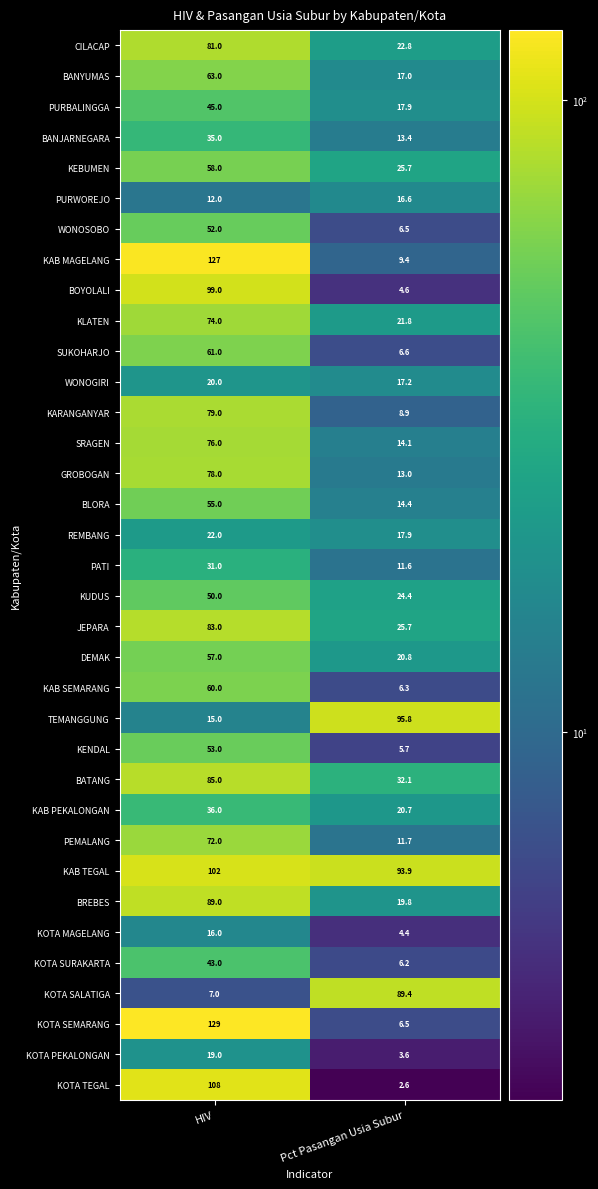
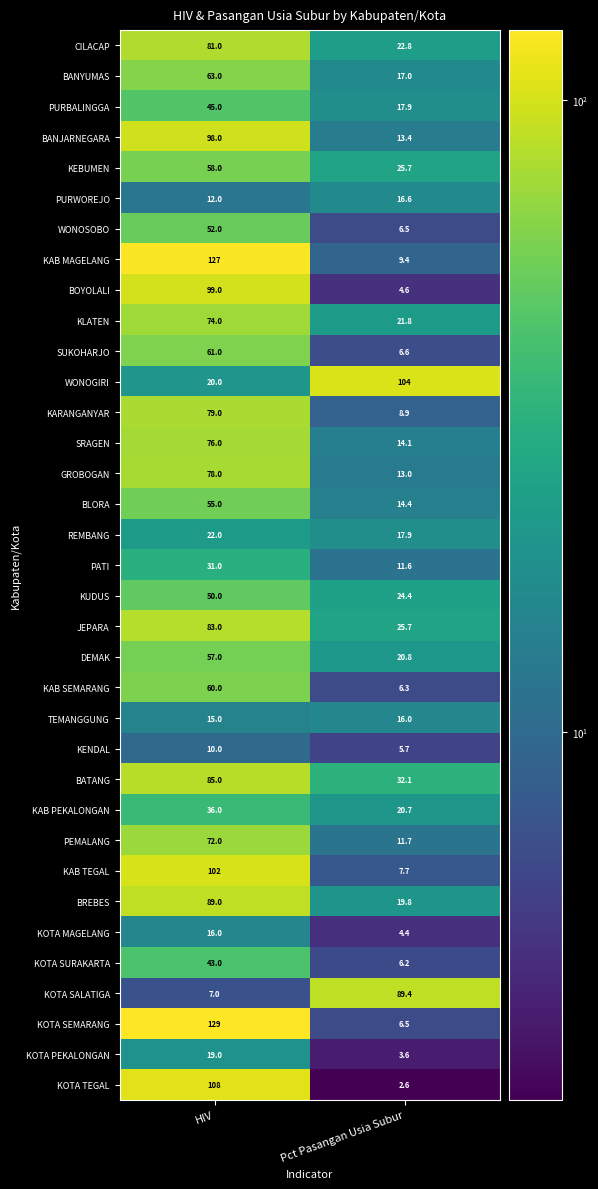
BANJARNEGARA, HIV: 35.0 -> 98.0
WONOGIRI, Pct Pasangan Usia Subur: 17.2 -> 104
TEMANGGUNG, Pct Pasangan Usia Subur: 95.8 -> 16.0
KENDAL, HIV: 53.0 -> 10.0
KAB TEGAL, Pct Pasangan Usia Subur: 93.9 -> 7.7
